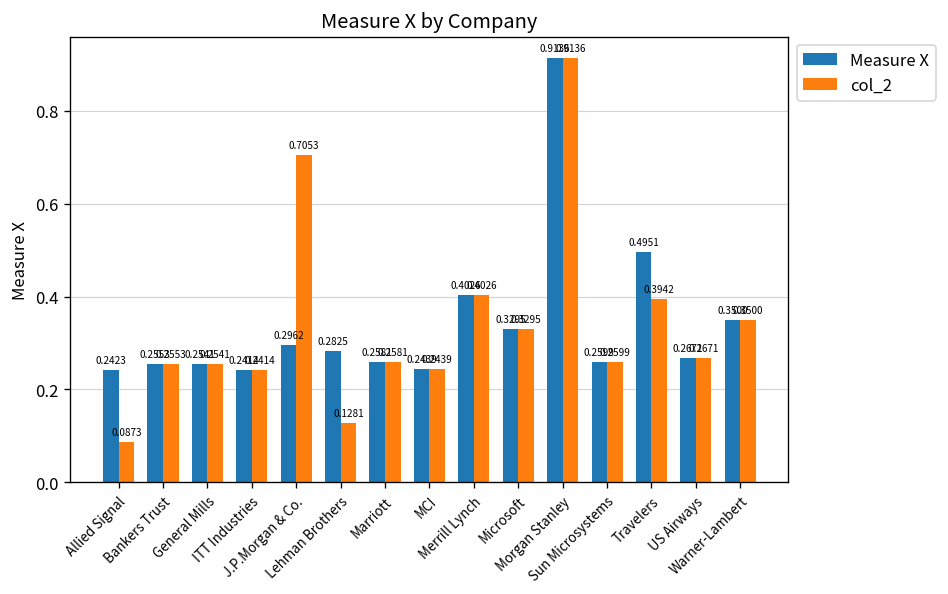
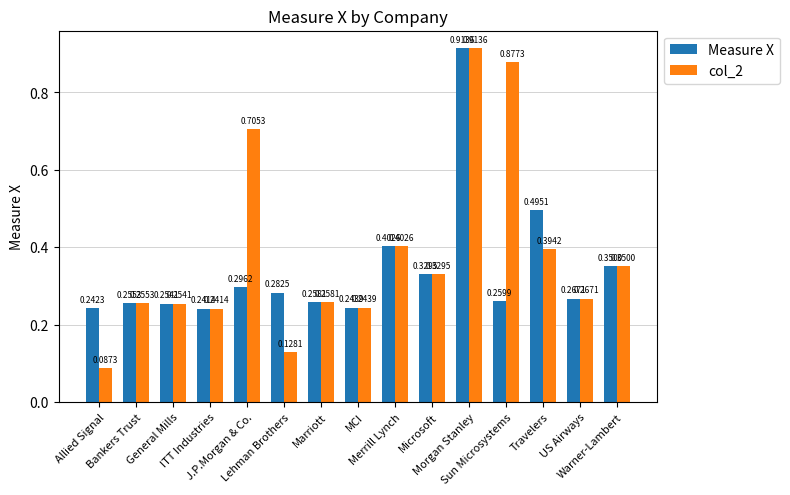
col_2, Sun Microsystems: 0.2599 -> 0.8773
